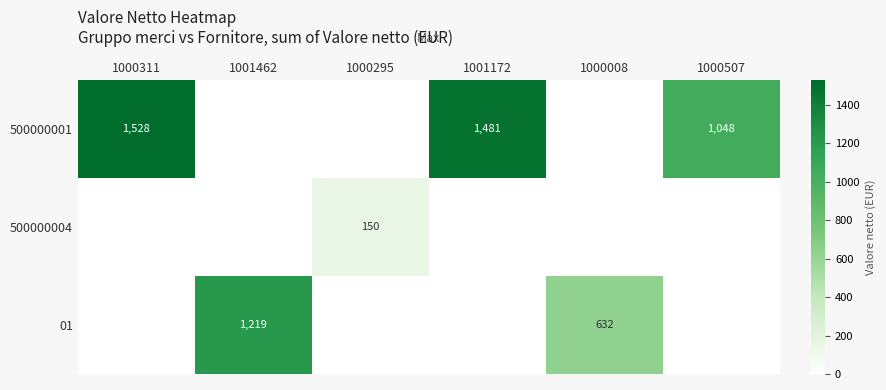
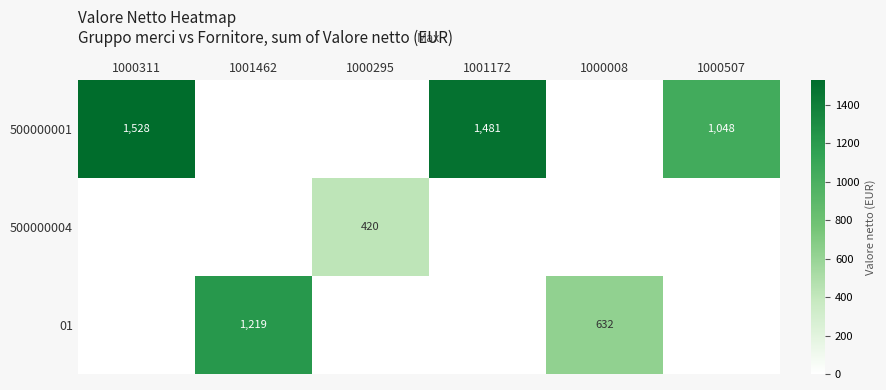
500000004, 1000295: 150 -> 420
